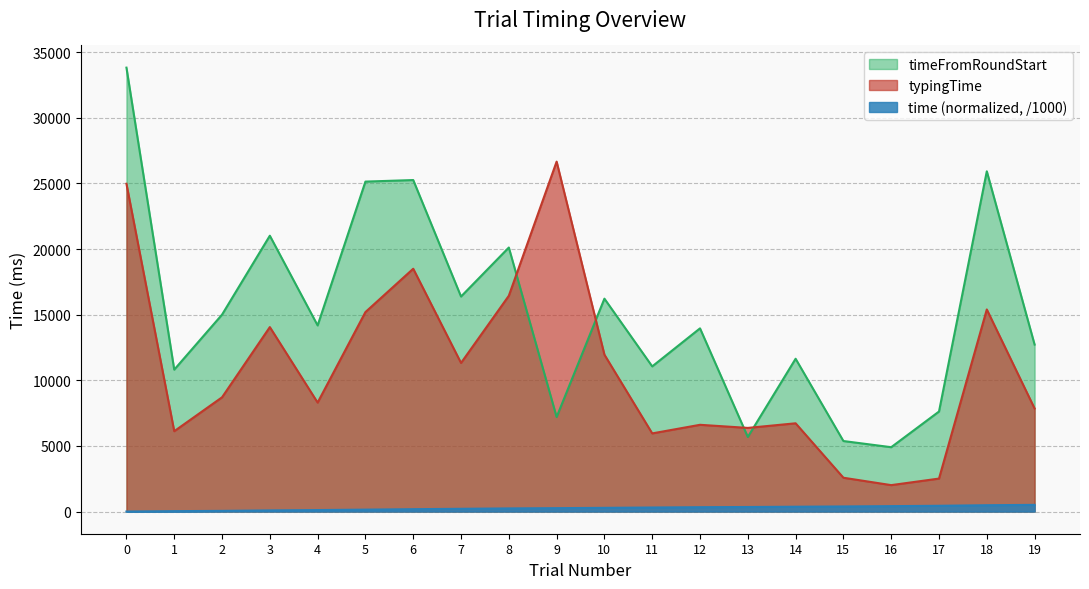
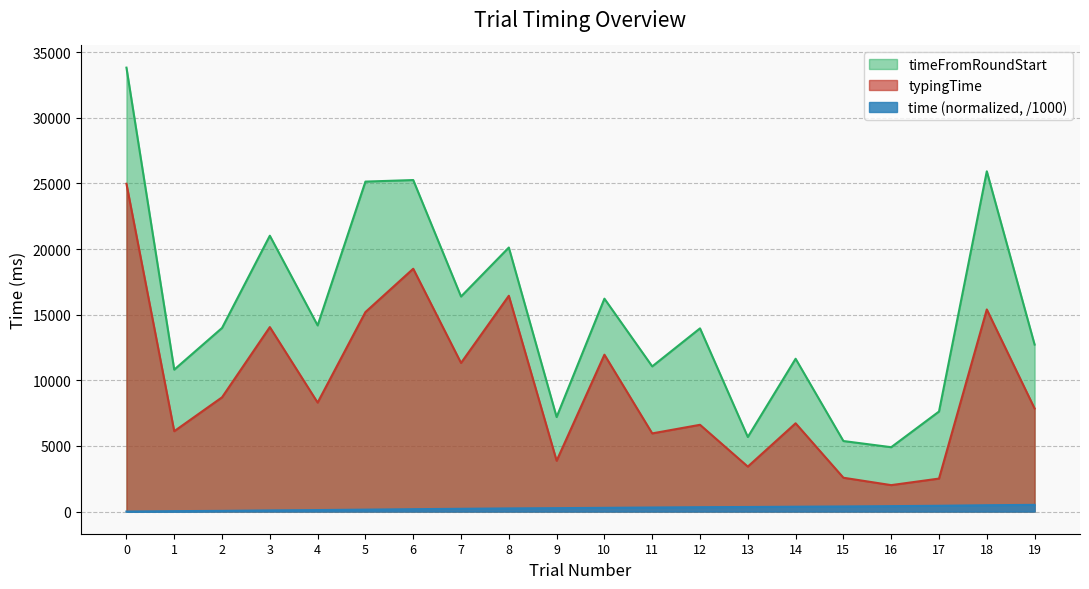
timeFromRoundStart, 2: 15000 -> 14000
typingTime, 9: 26700 -> 3900
typingTime, 13: 6400 -> 3400
